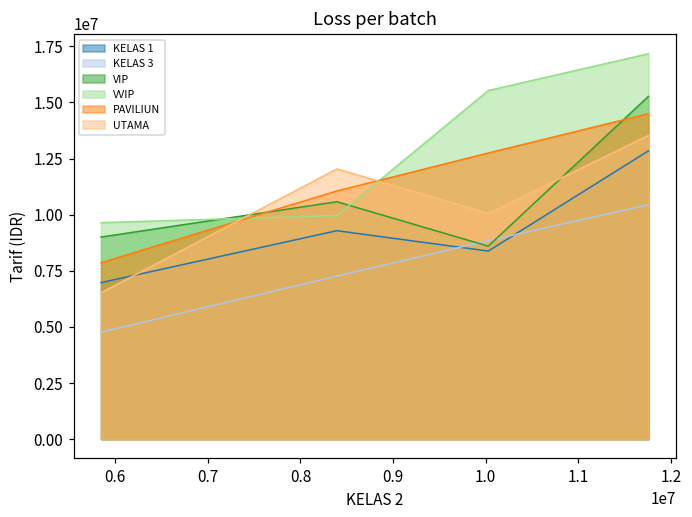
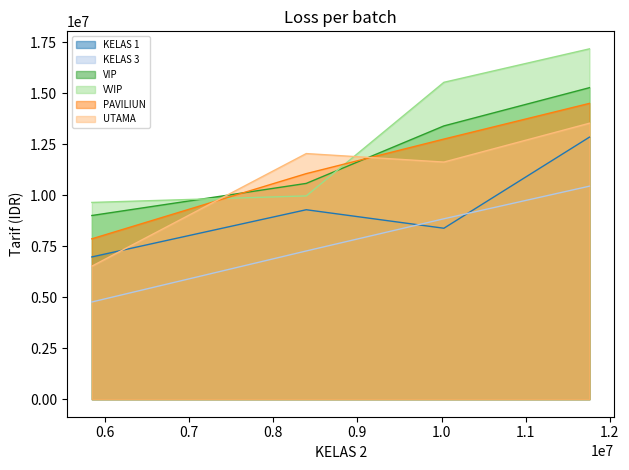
VIP, 1.0: 8600000 -> 13400000
UTAMA, 1.0: 10100000 -> 11600000
